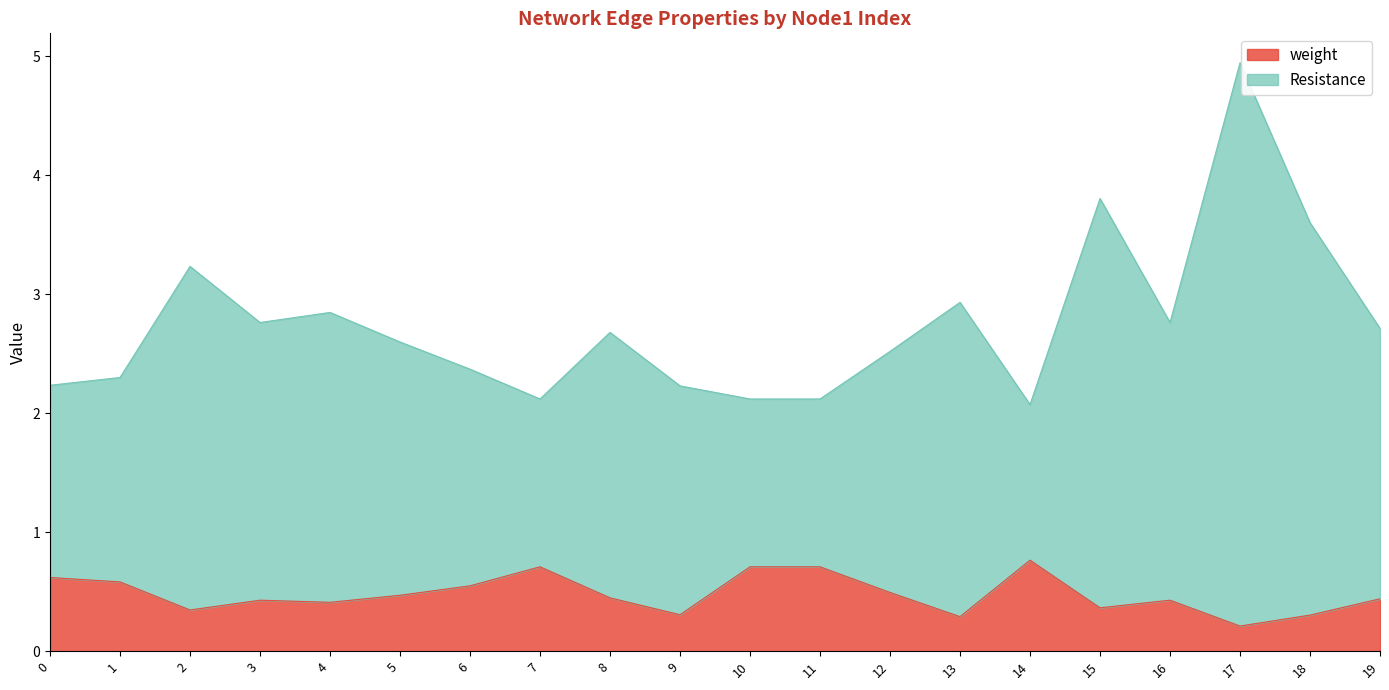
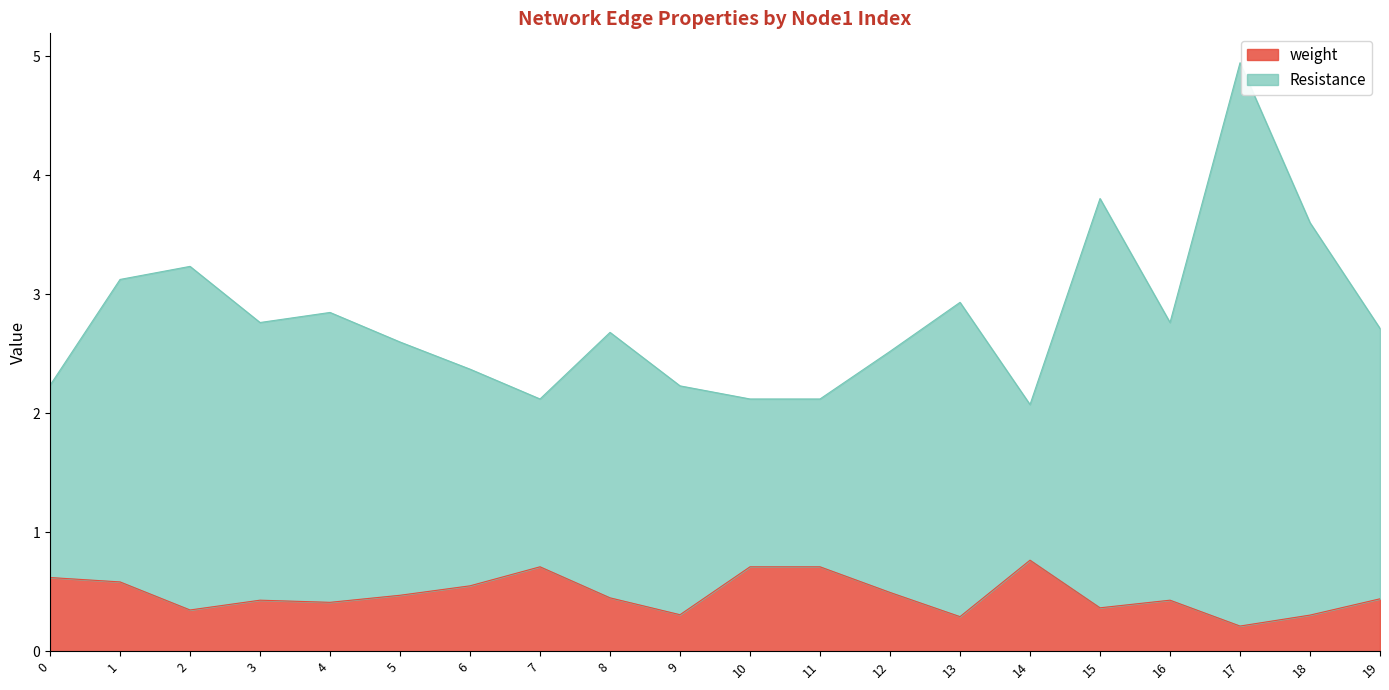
Resistance, 1: 1.72 -> 2.54
